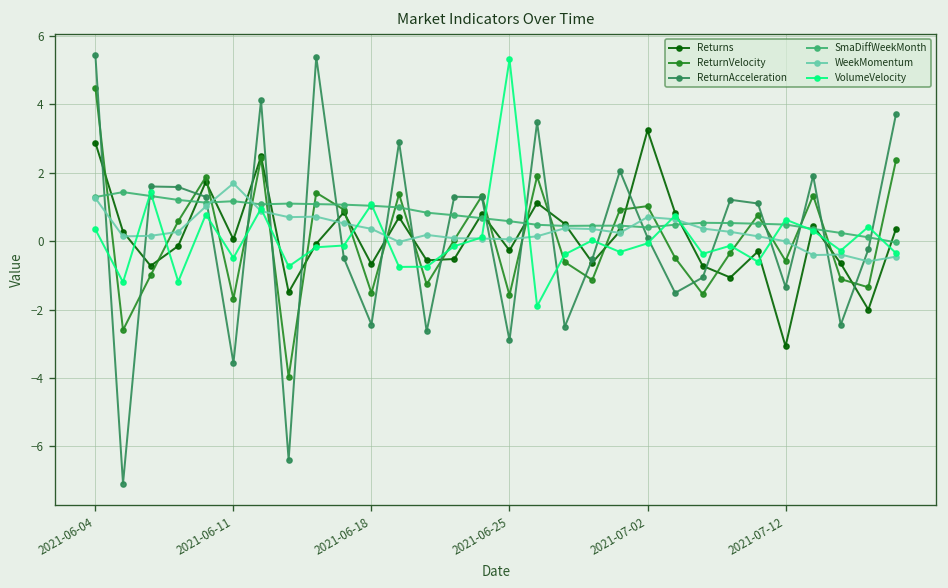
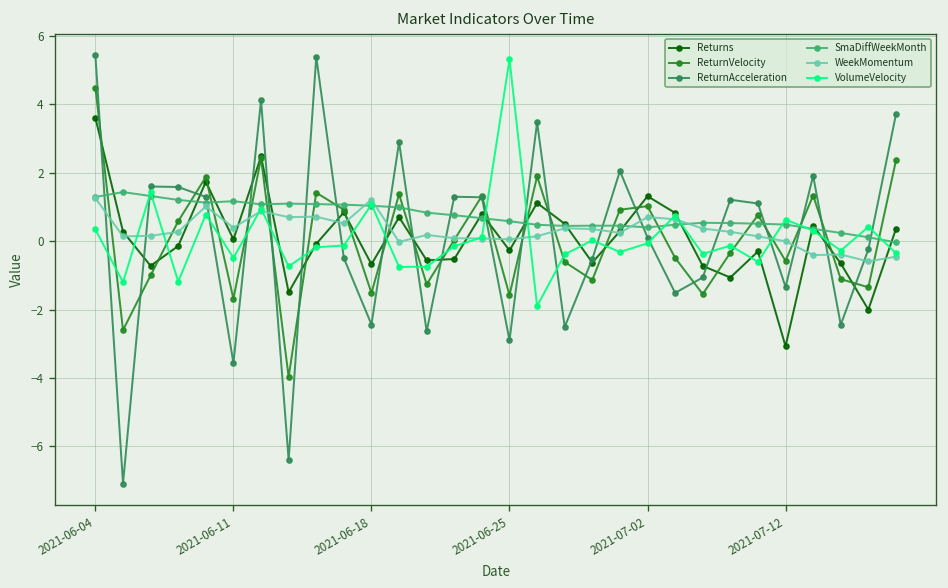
Returns, 2021-06-04: 2.9 -> 3.6
WeekMomentum, 2021-06-11: 1.7 -> 0.4
WeekMomentum, 2021-06-18: 0.4 -> 1.2
Returns, 2021-07-02: 3.2 -> 1.3
